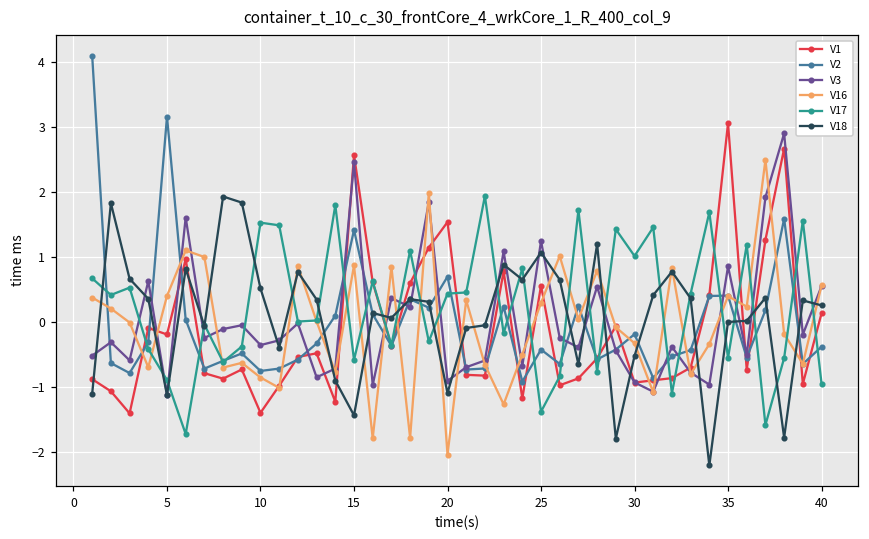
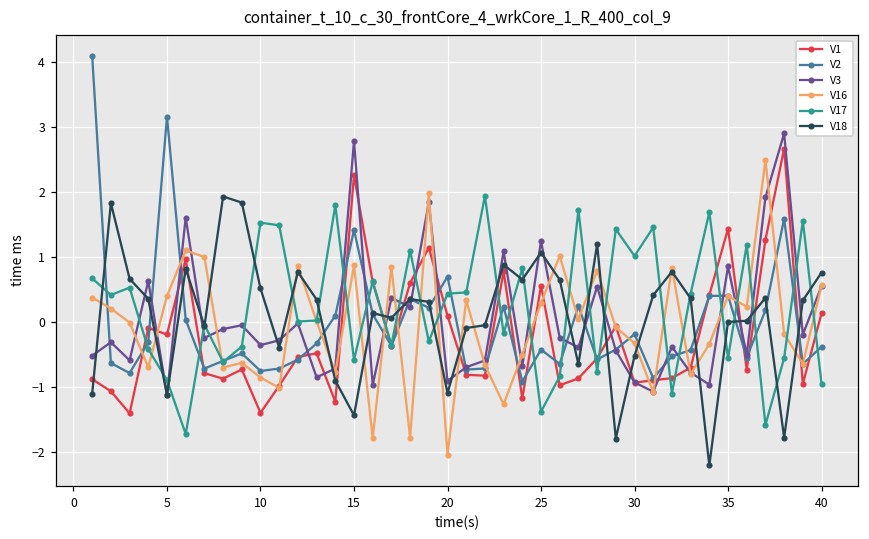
V1, 15: 2.6 -> 2.3
V3, 15: 2.5 -> 2.8
V1, 20: 1.5 -> 0.1
V1, 35: 3.1 -> 1.4
V18, 40: 0.3 -> 0.8
